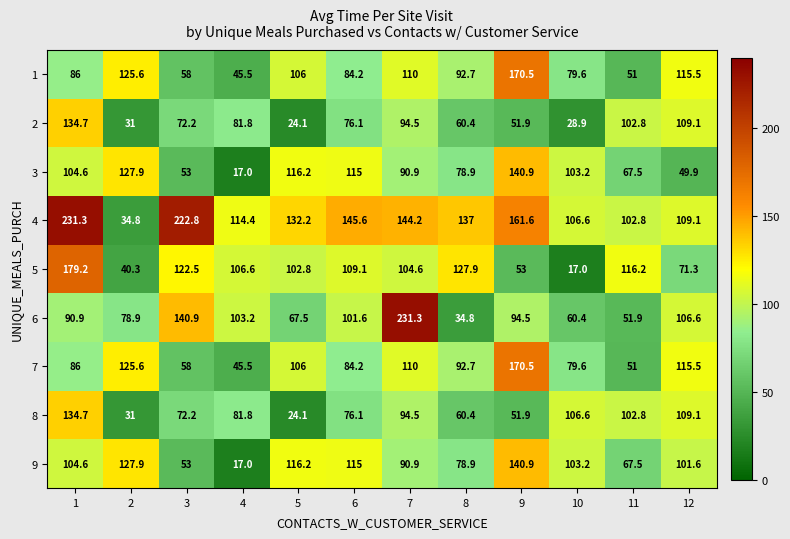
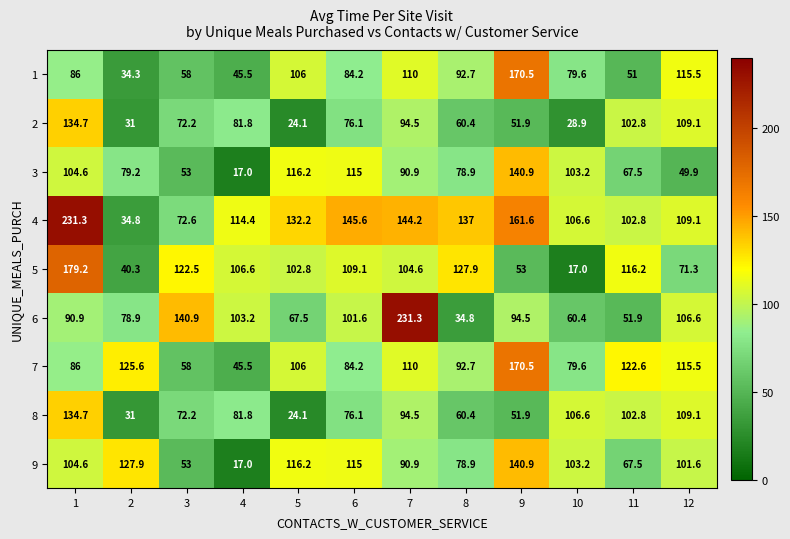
1, 2: 125.6 -> 34.3
3, 2: 127.9 -> 79.2
4, 3: 222.8 -> 72.6
7, 11: 51 -> 122.6
